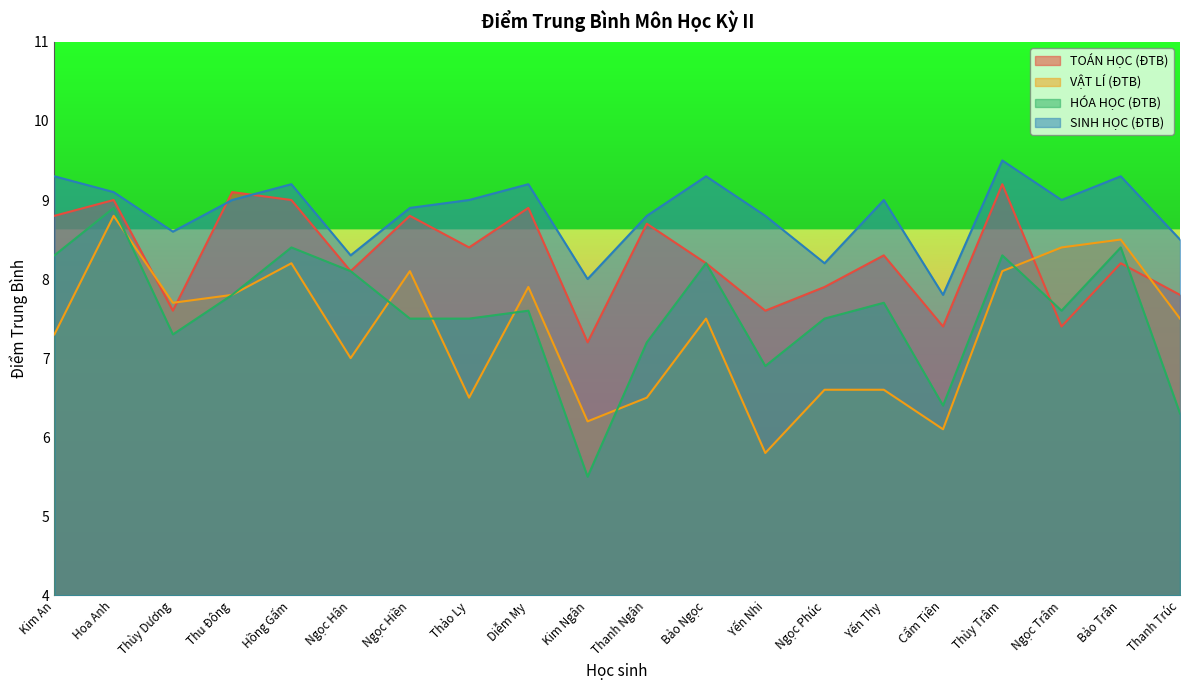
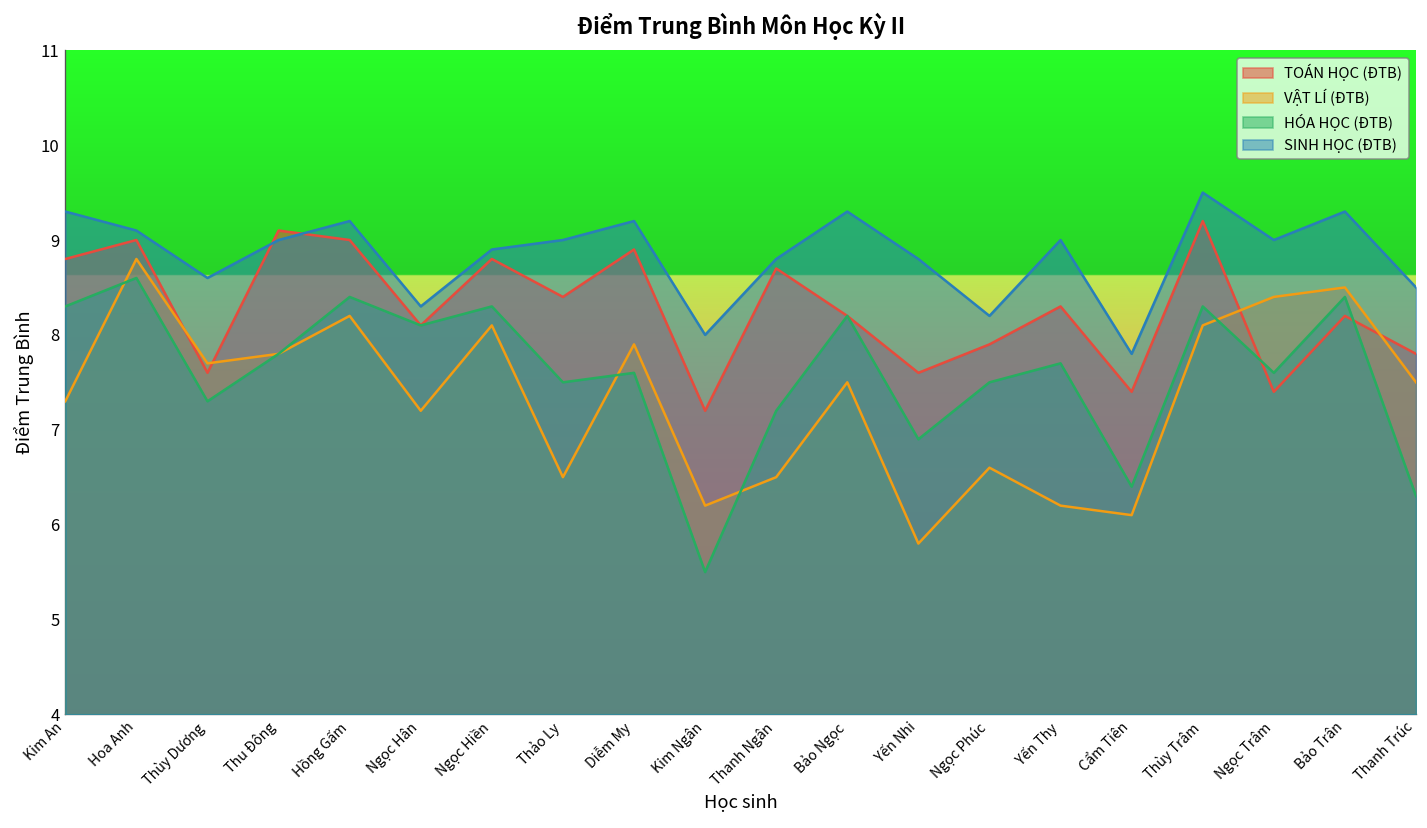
HÓA HỌC (ĐTB), Hoa Anh: 8.9 -> 8.6
VẬT LÍ (ĐTB), Ngọc Hân: 7.0 -> 7.2
HÓA HỌC (ĐTB), Ngọc Hiền: 7.5 -> 8.3
VẬT LÍ (ĐTB), Yến Thy: 6.6 -> 6.2
